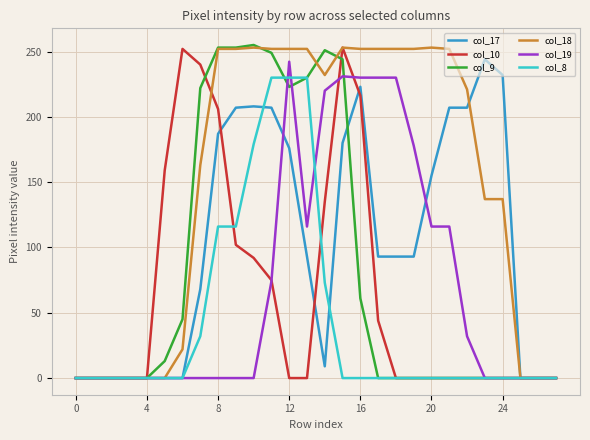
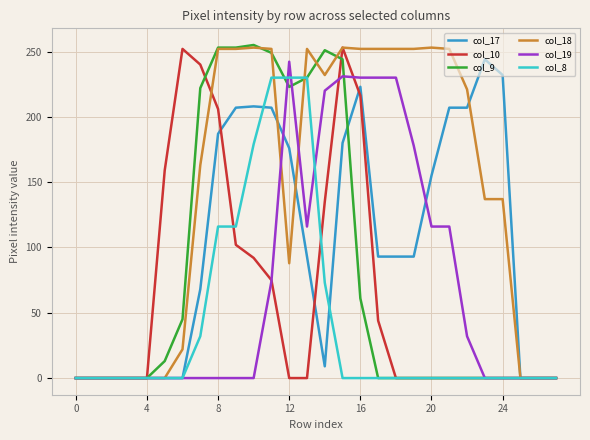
col_18, 12: 252 -> 88
